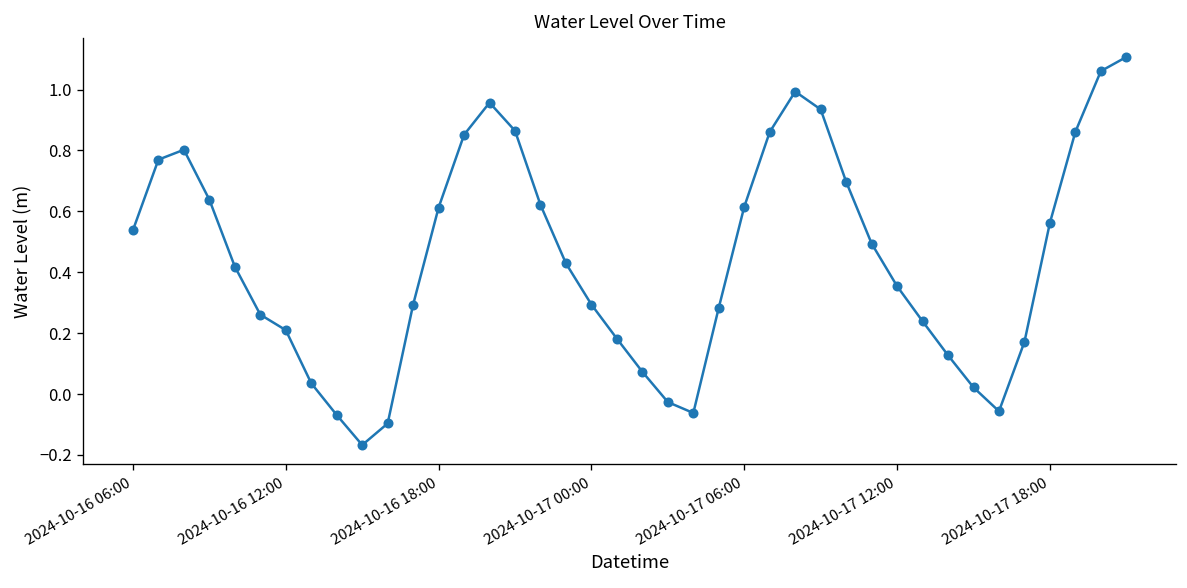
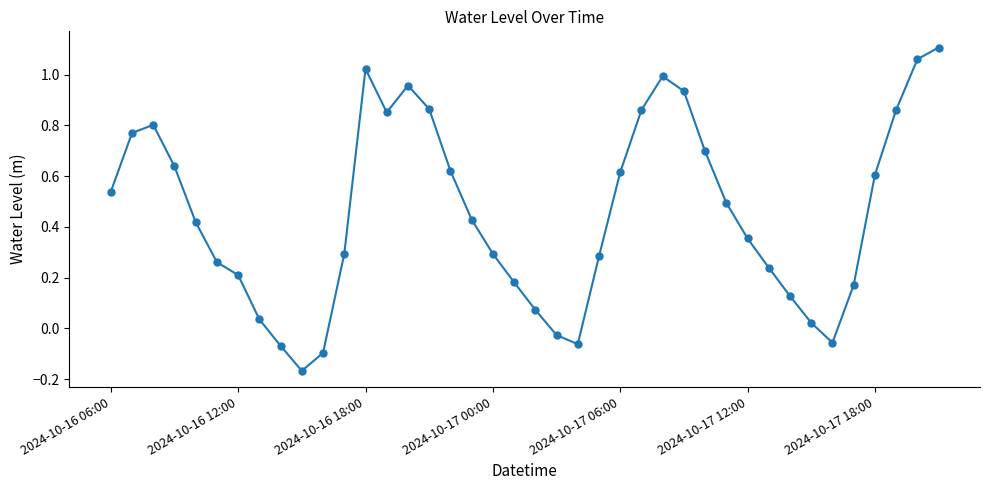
2024-10-16 18:00: 0.61 -> 1.02
2024-10-17 18:00: 0.56 -> 0.61
